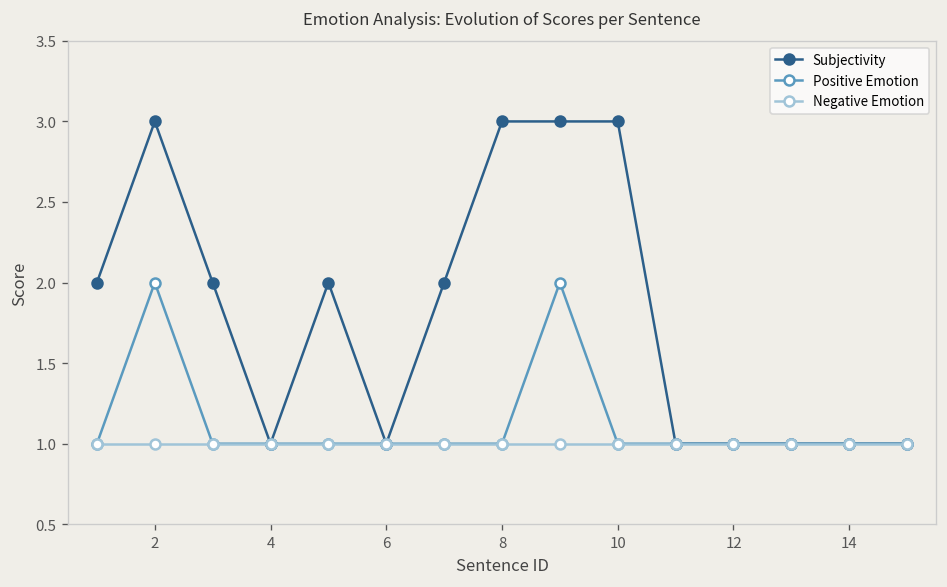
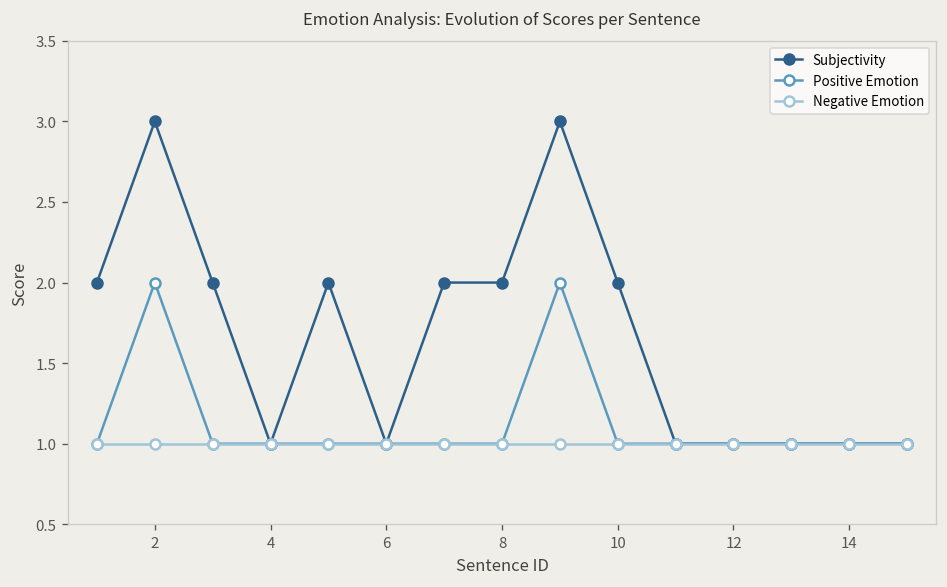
Subjectivity, 8: 3 -> 2
Subjectivity, 10: 3 -> 2
